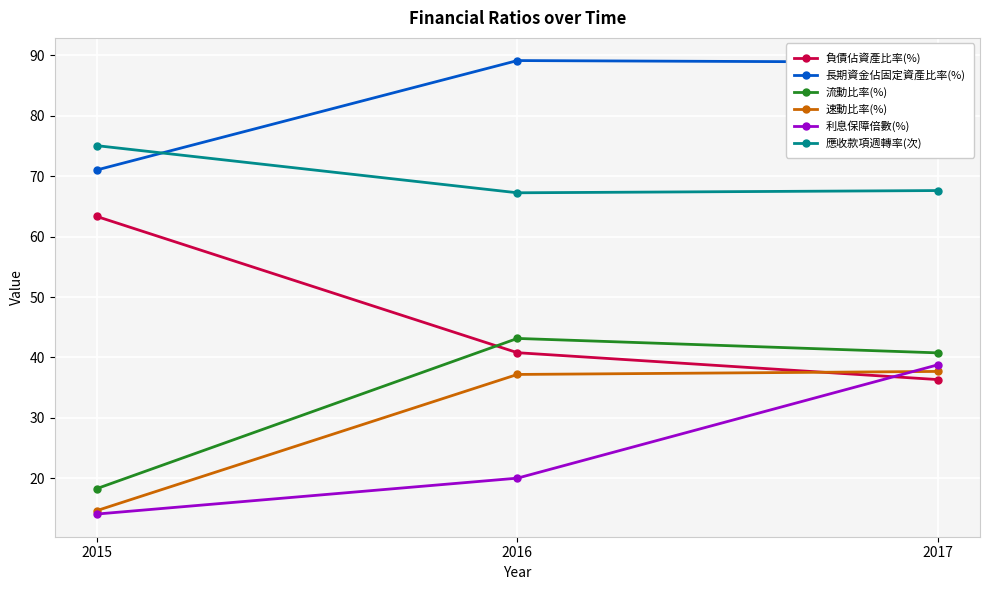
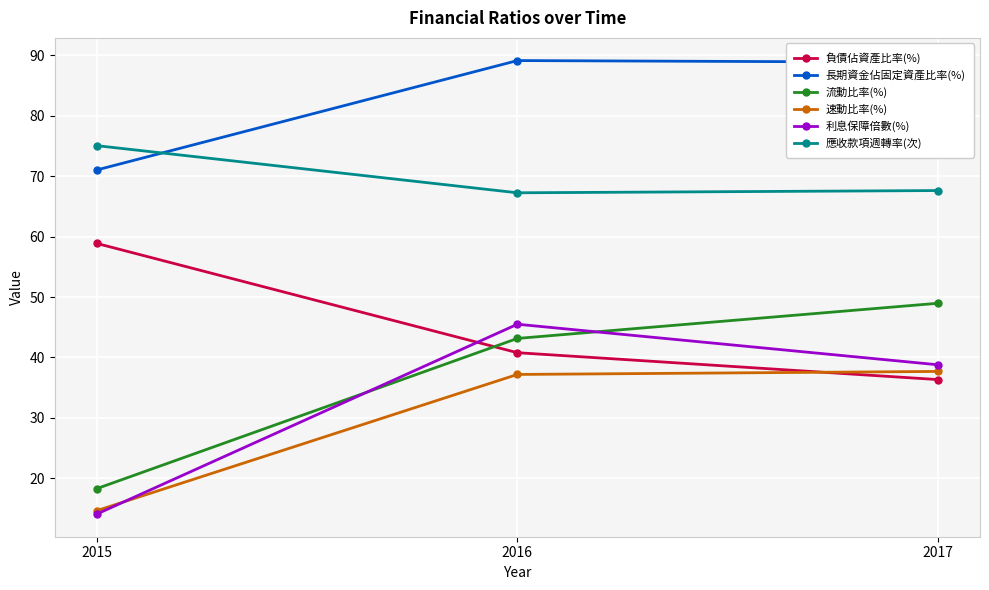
負債佔資產比率(%), 2015: 63 -> 59
利息保障倍數(%), 2016: 20 -> 46
流動比率(%), 2017: 41 -> 49
